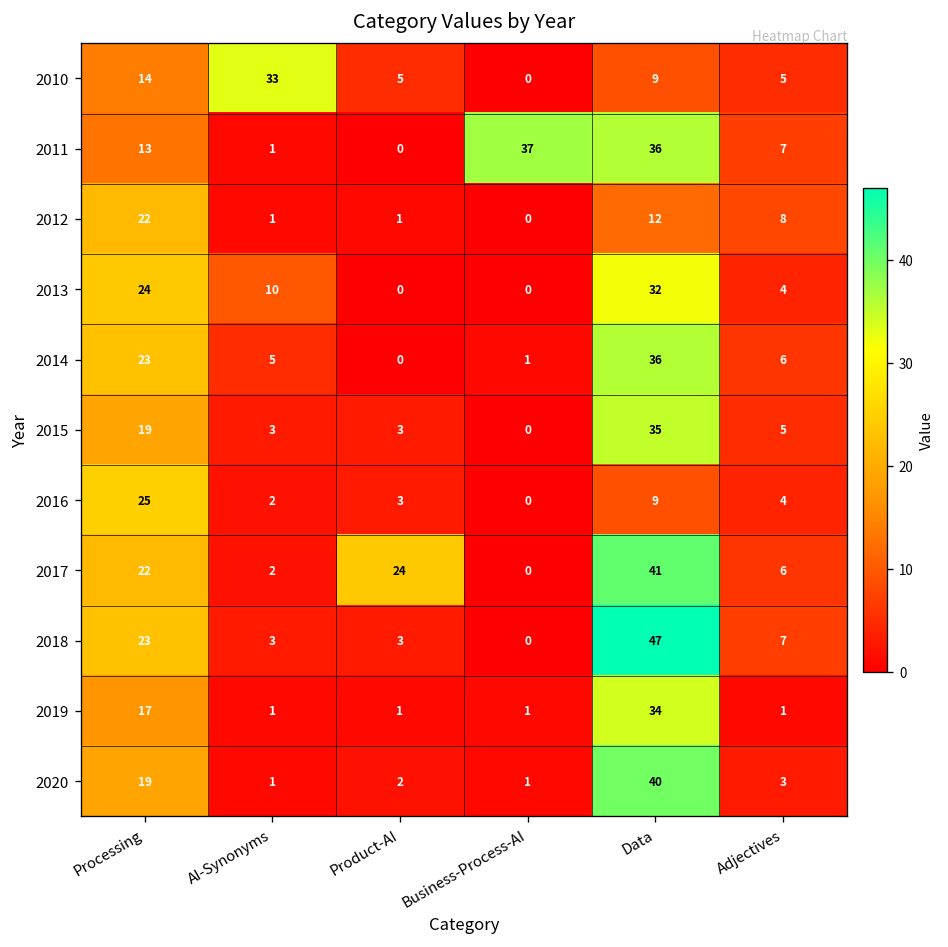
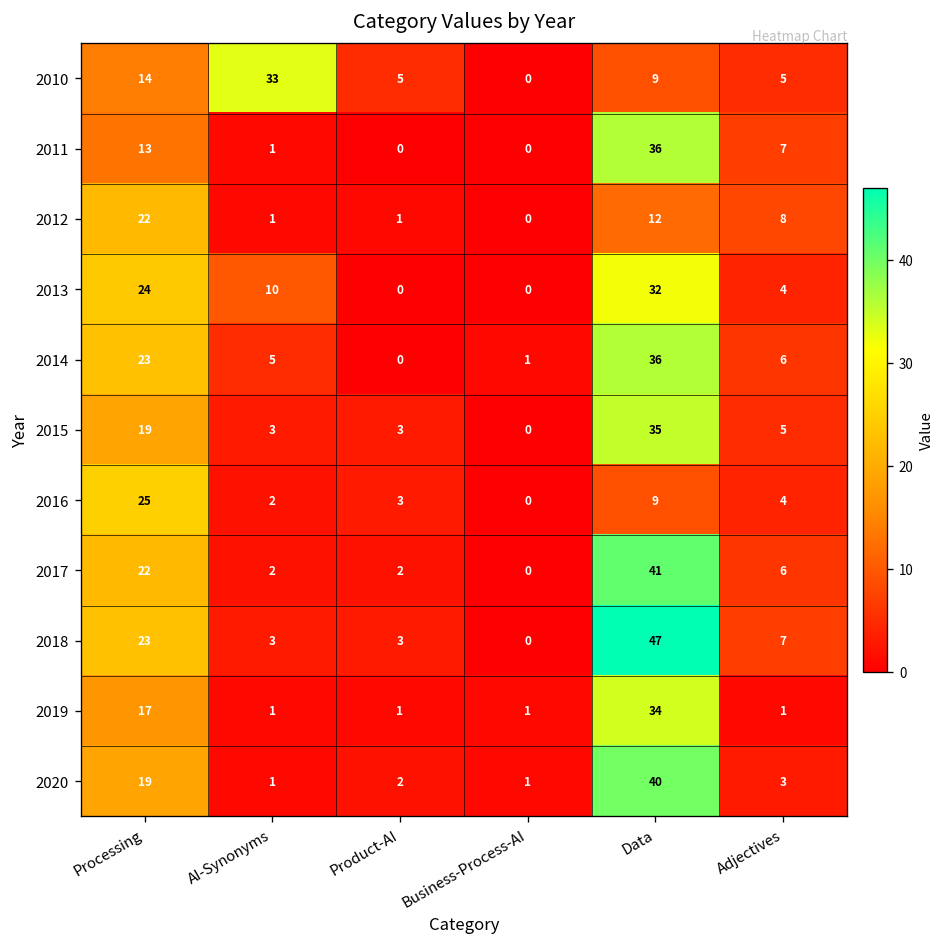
2011, Business-Process-AI: 37 -> 0
2017, Product-AI: 24 -> 2
